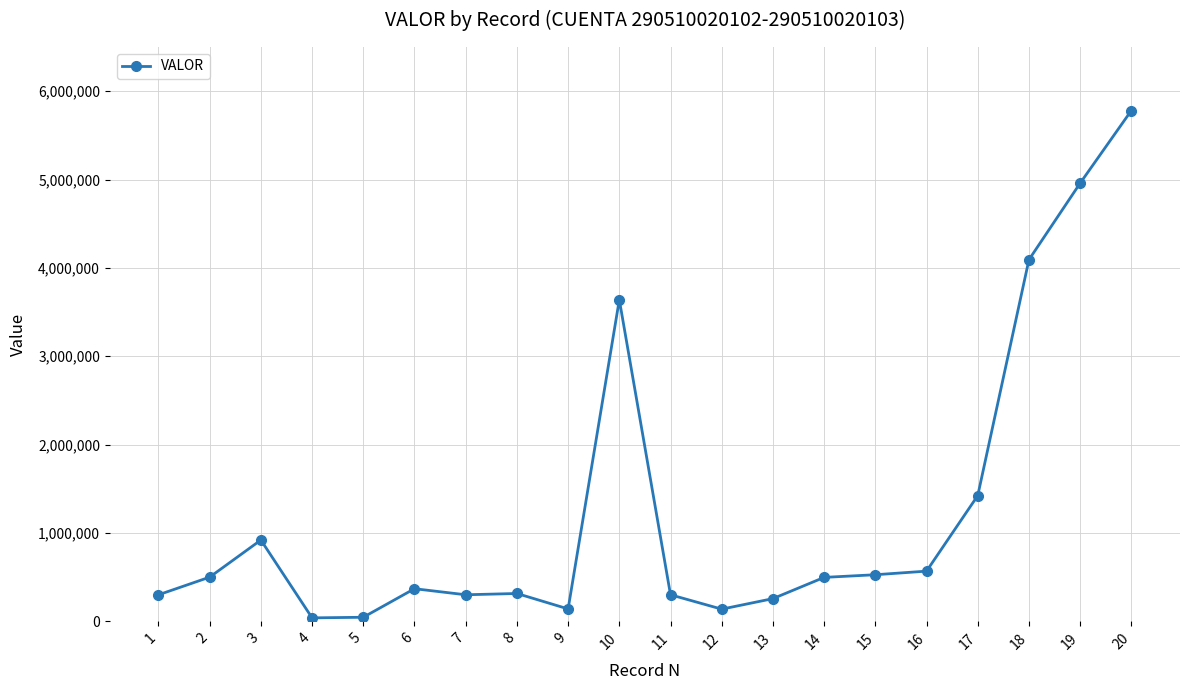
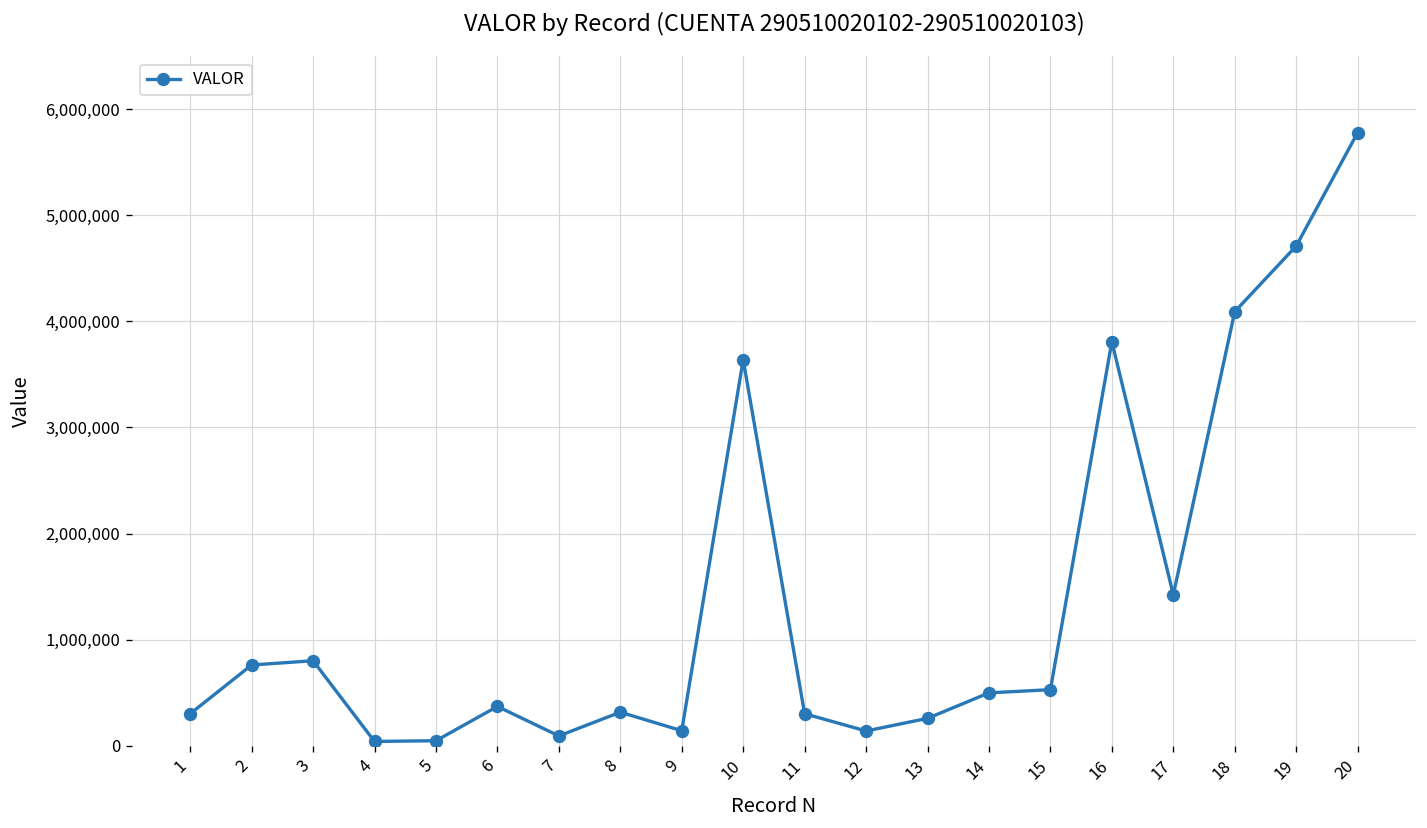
2: 500,000 -> 800,000
3: 900,000 -> 800,000
7: 300,000 -> 100,000
16: 600,000 -> 3,800,000
19: 5,000,000 -> 4,700,000
